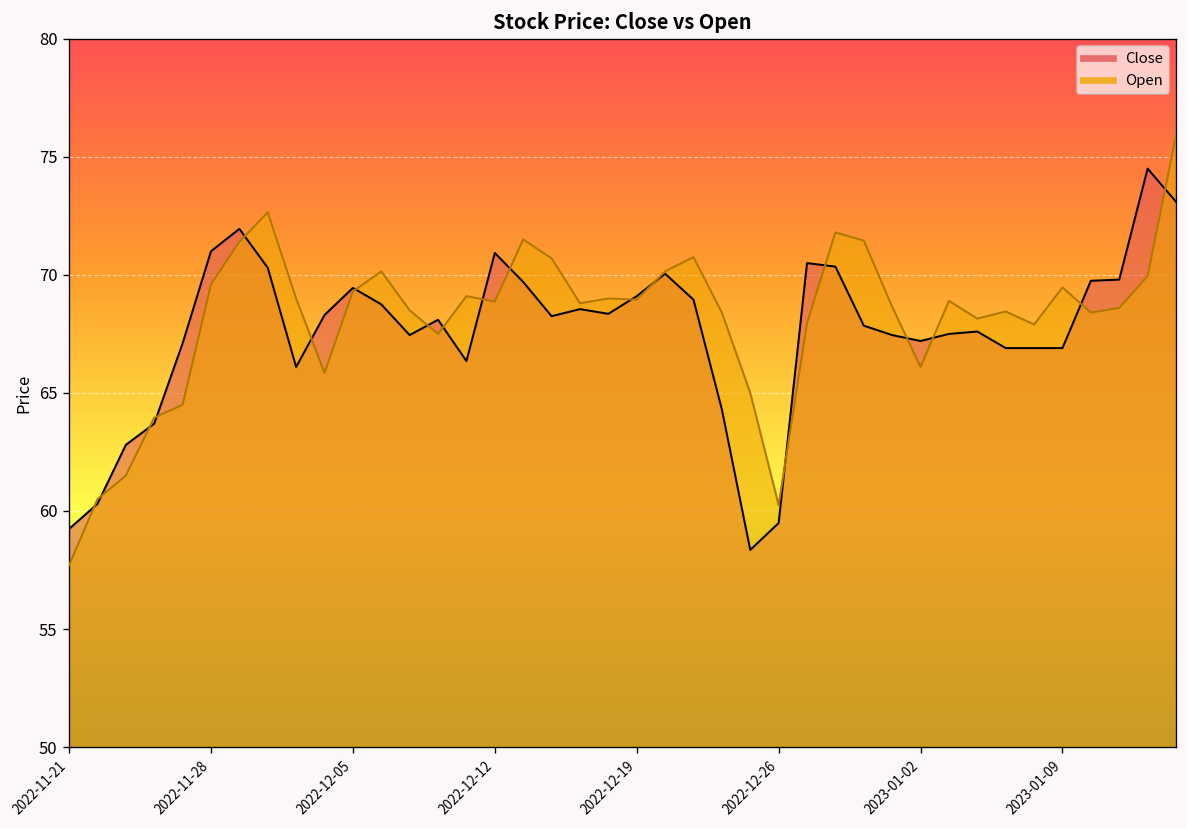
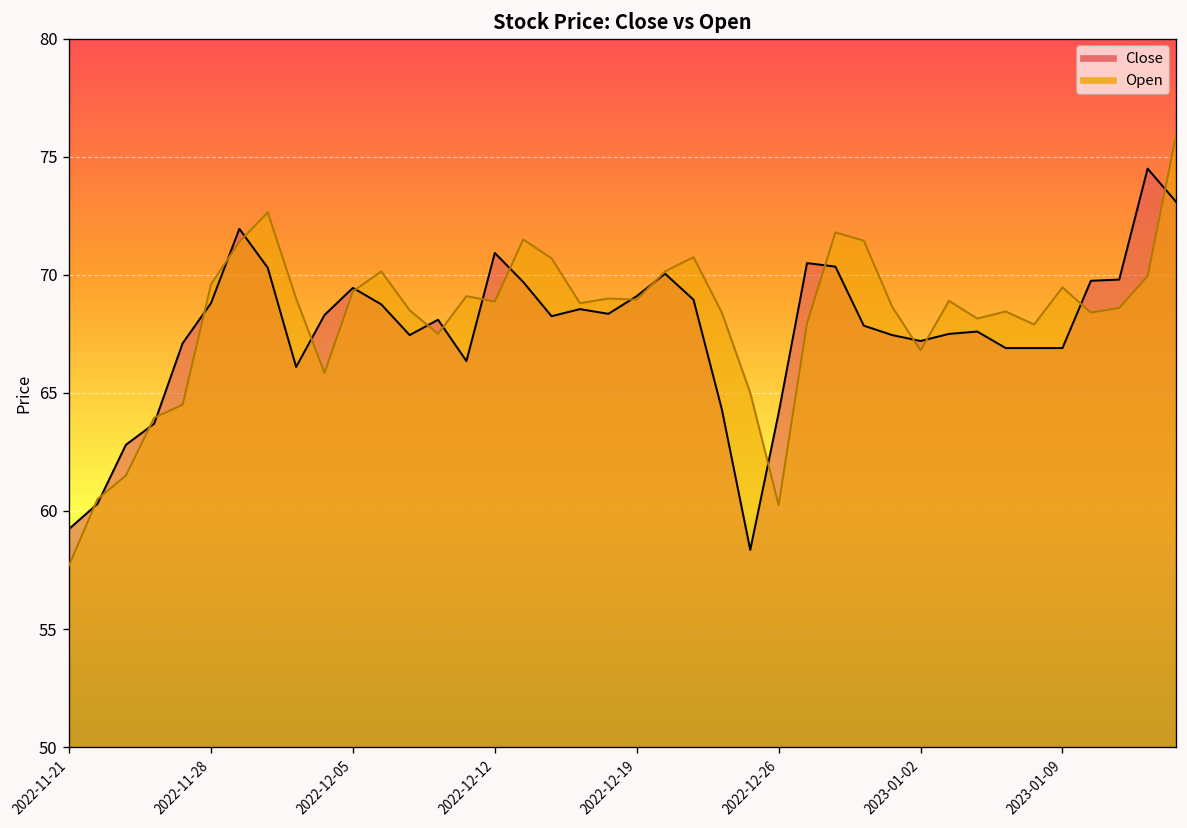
Close, 2022-11-28: 71.0 -> 68.8
Close, 2022-12-26: 59.5 -> 64.2
Open, 2023-01-02: 66.1 -> 66.8
